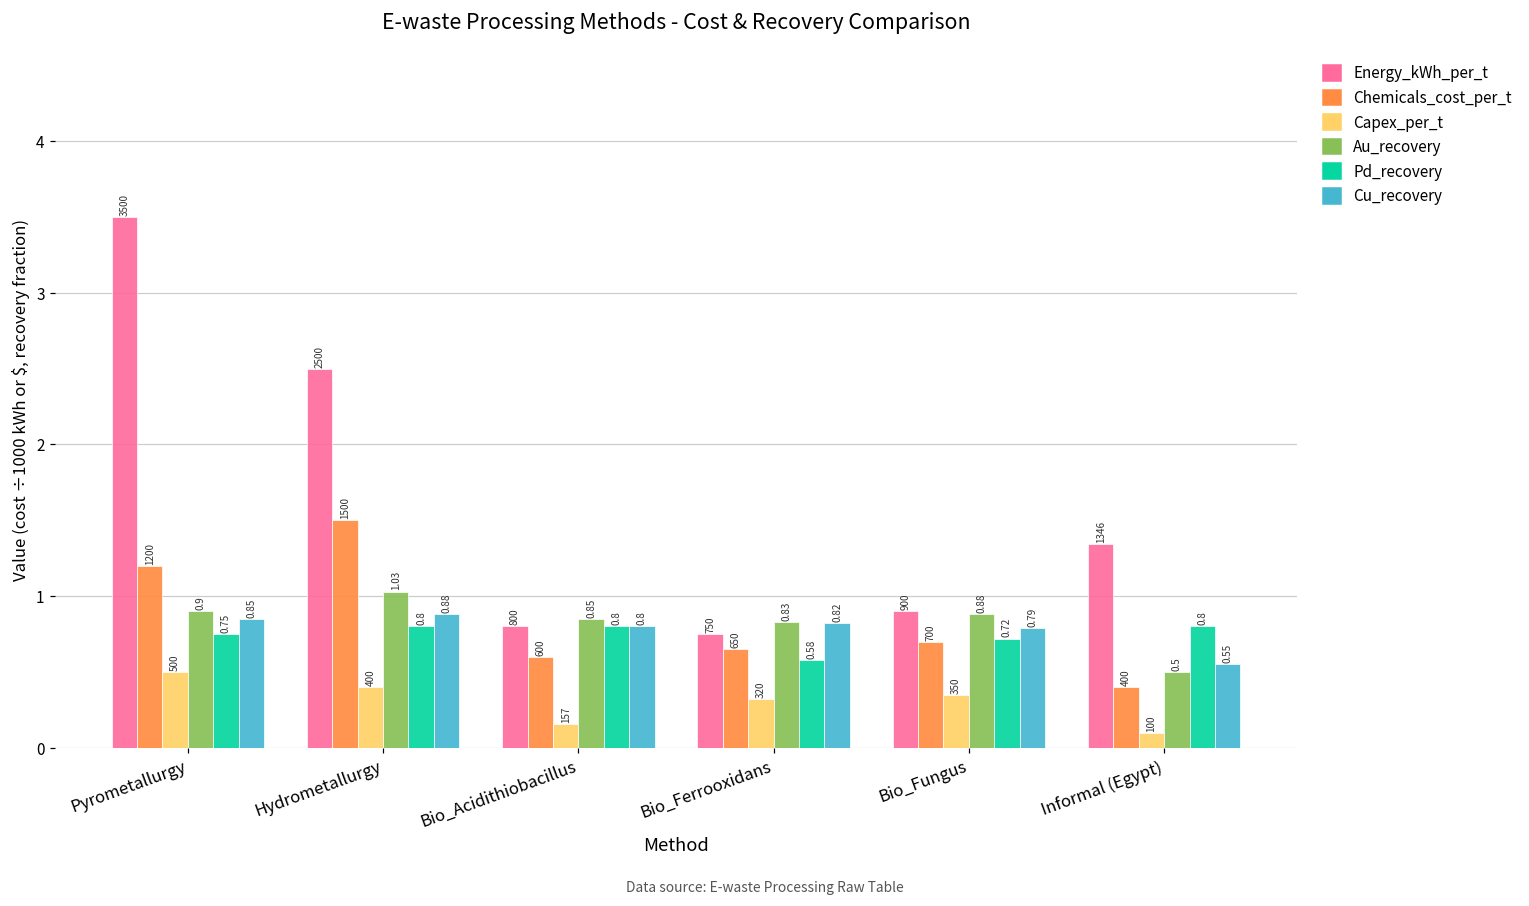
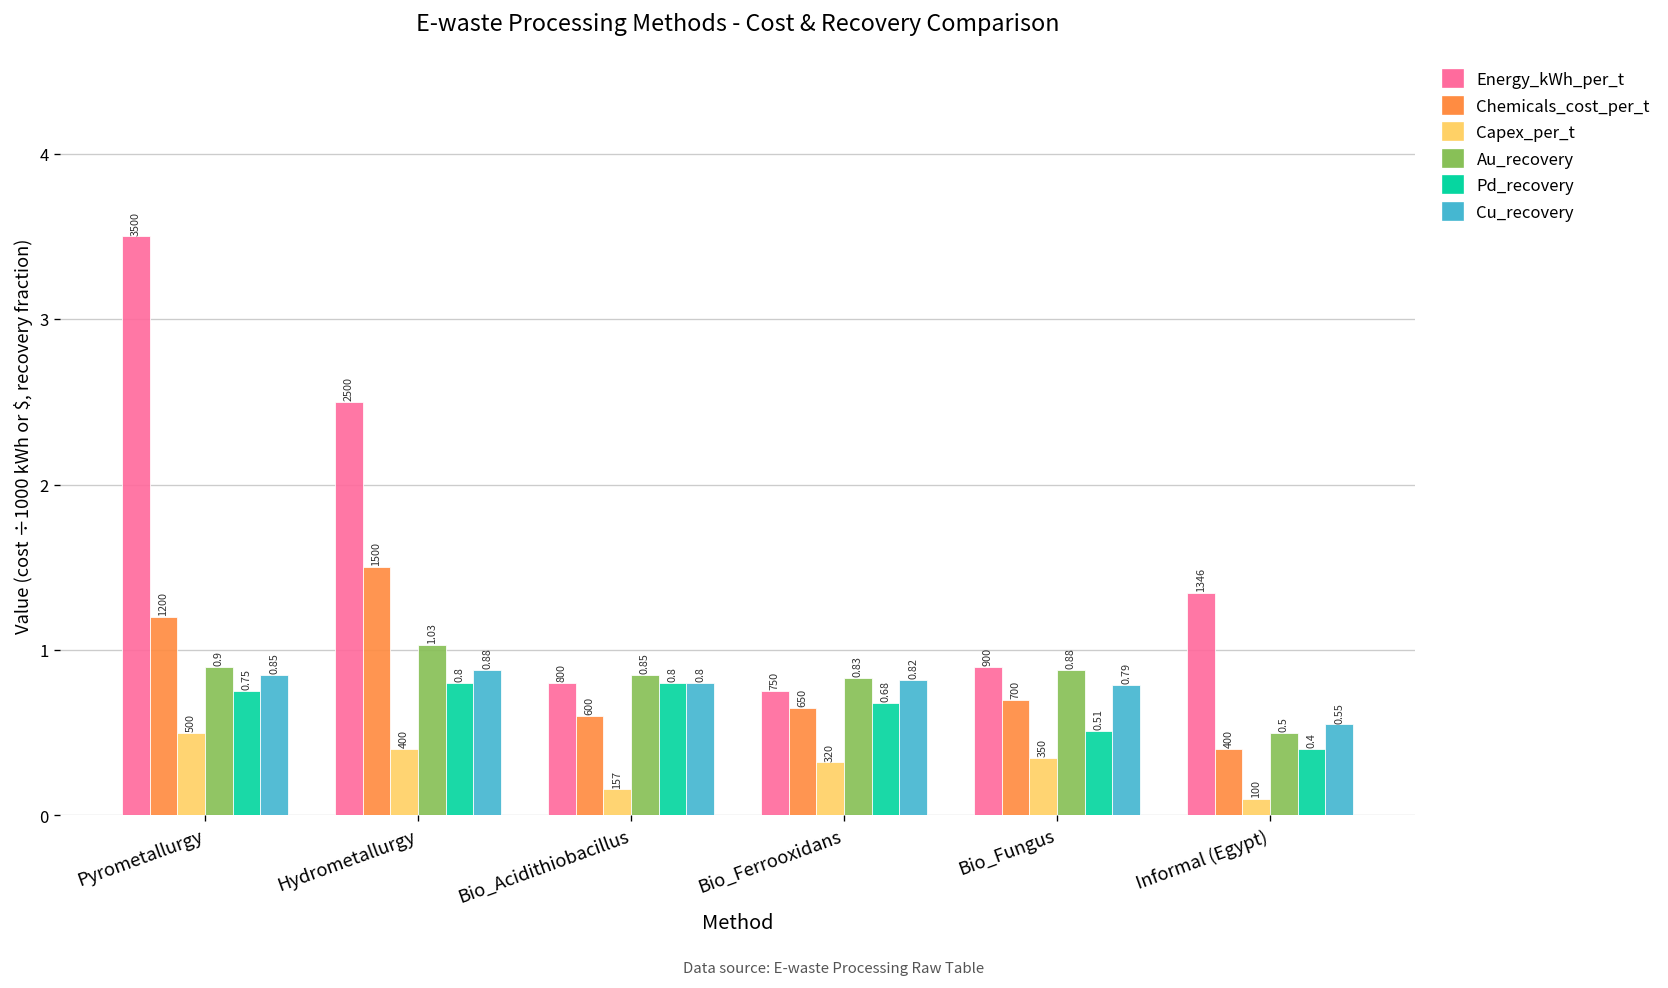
Pd_recovery, Bio_Ferrooxidans: 0.58 -> 0.68
Pd_recovery, Bio_Fungus: 0.72 -> 0.51
Pd_recovery, Informal (Egypt): 0.8 -> 0.4
